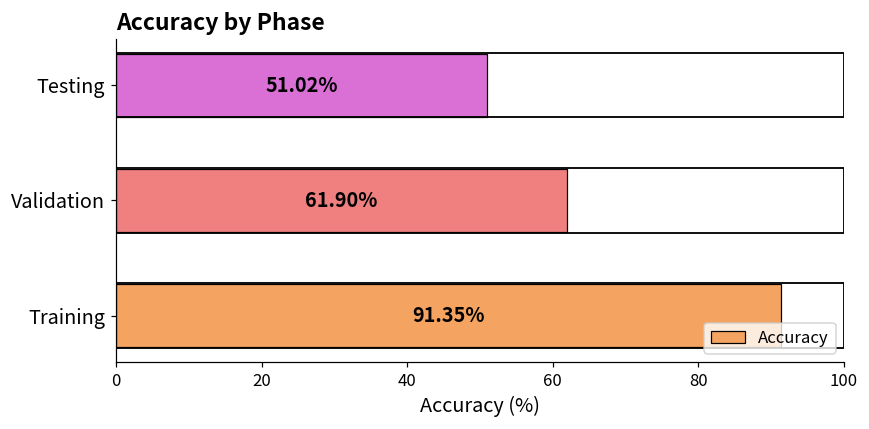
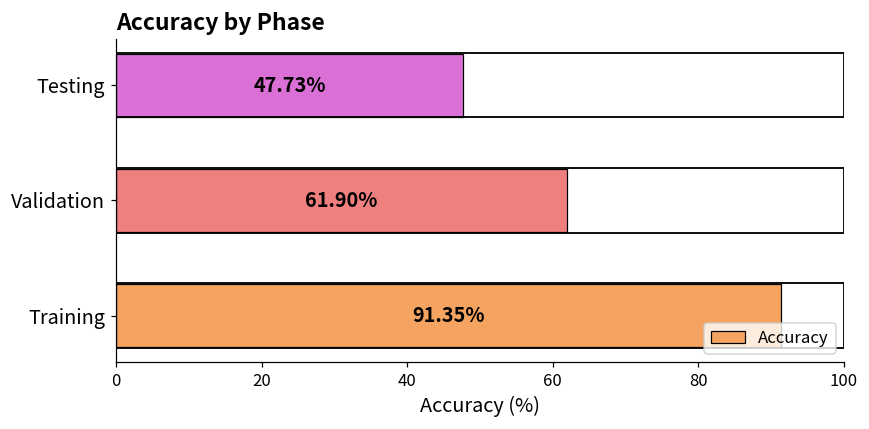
Testing: 51.02% -> 47.73%
